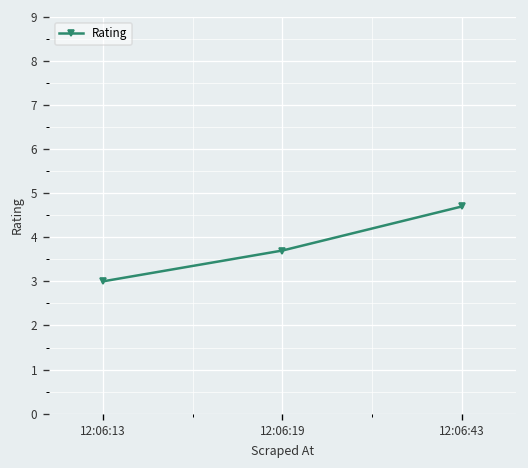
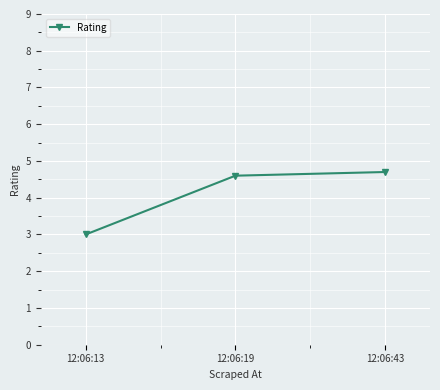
12:06:19: 3.7 -> 4.6
